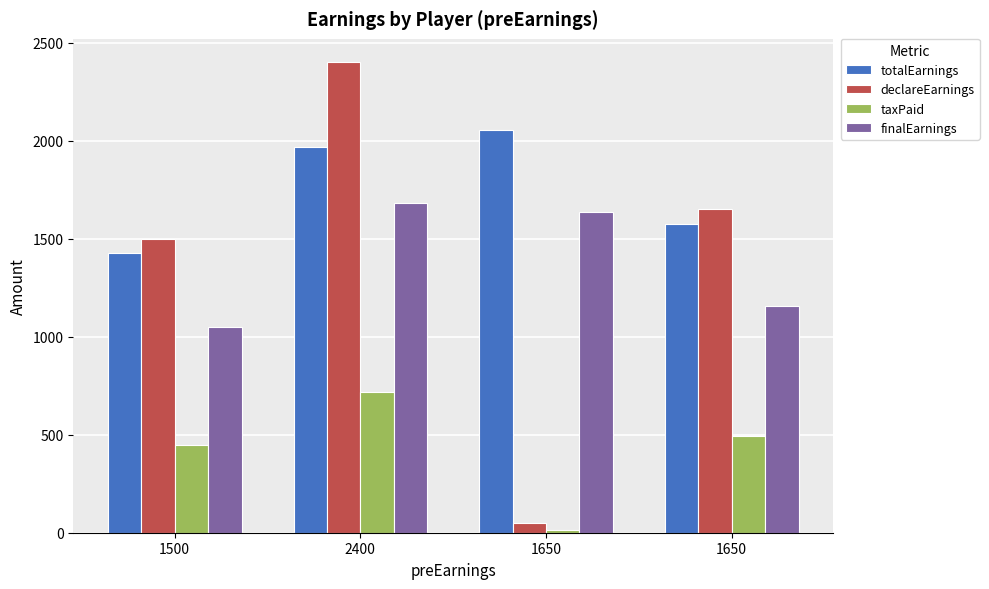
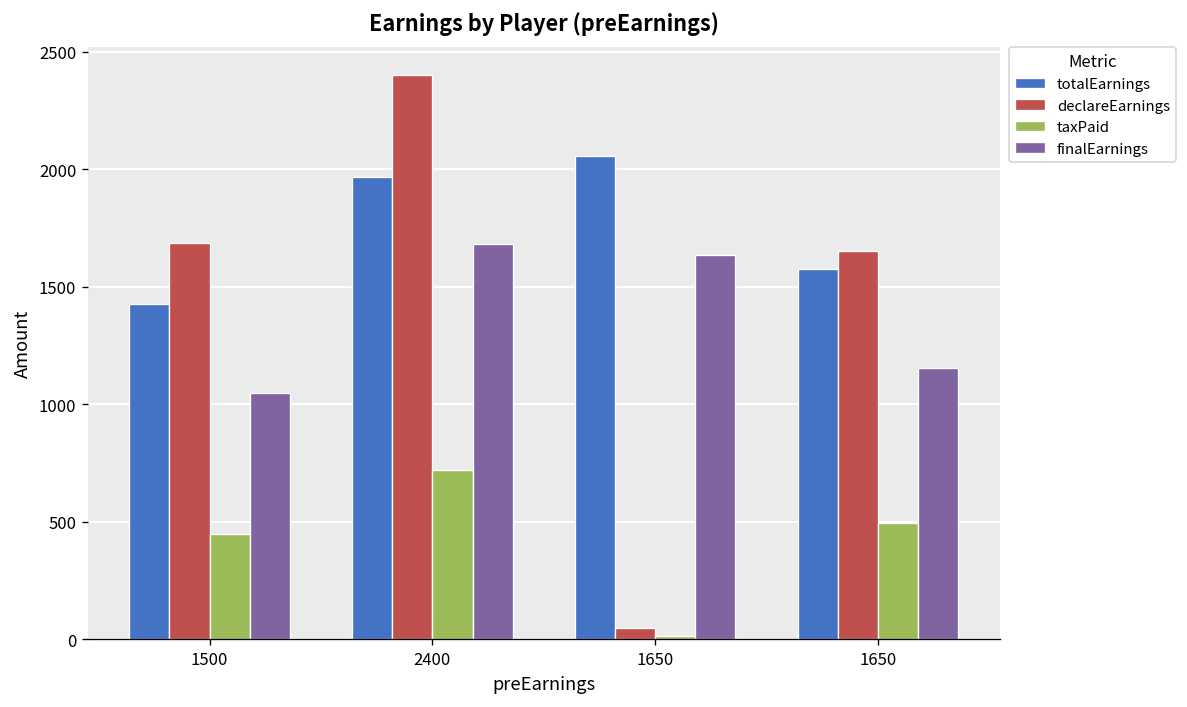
declareEarnings, 1500: 1500 -> 1690
